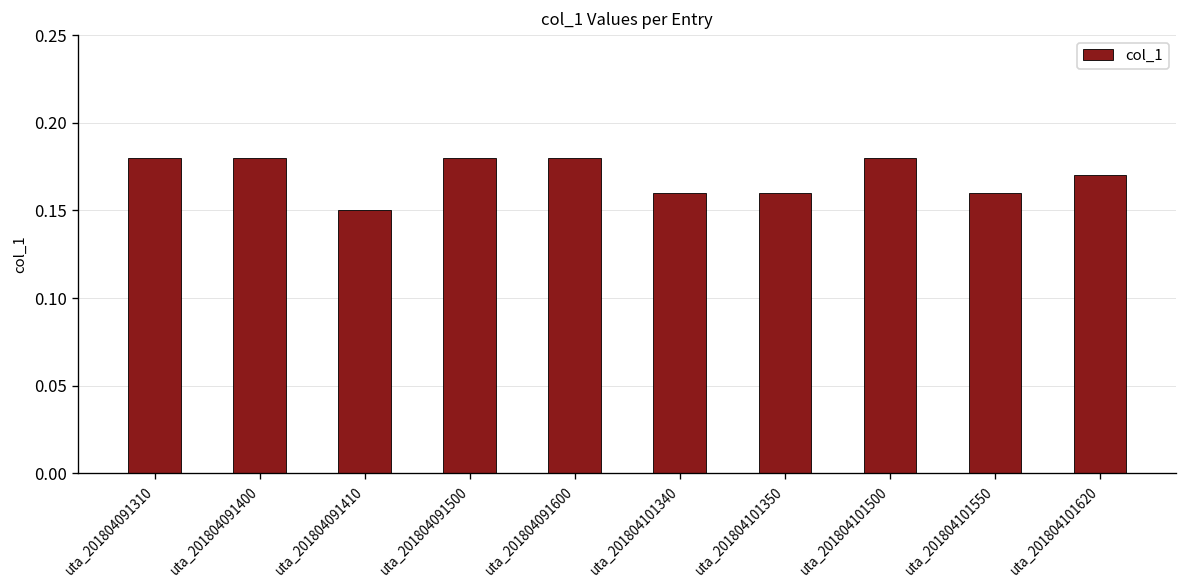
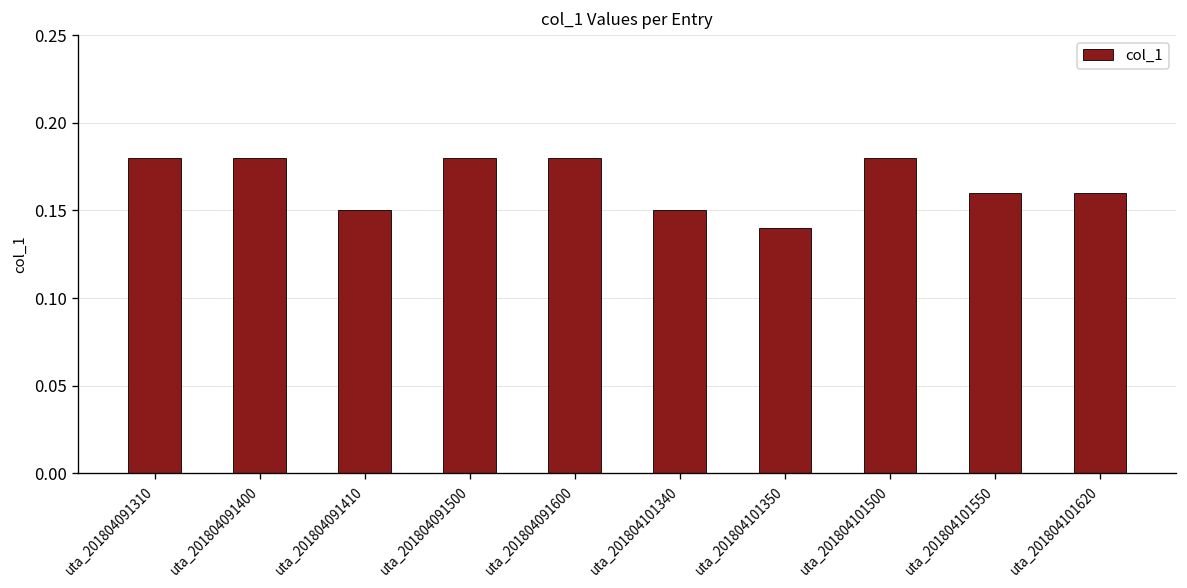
uta_201804101340: 0.16 -> 0.15
uta_201804101350: 0.16 -> 0.14
uta_201804101620: 0.17 -> 0.16
